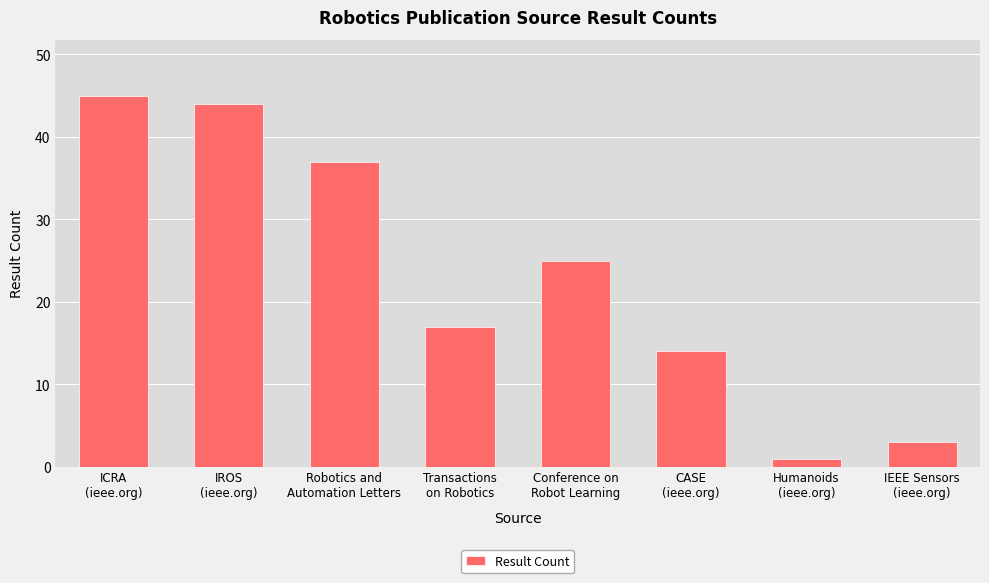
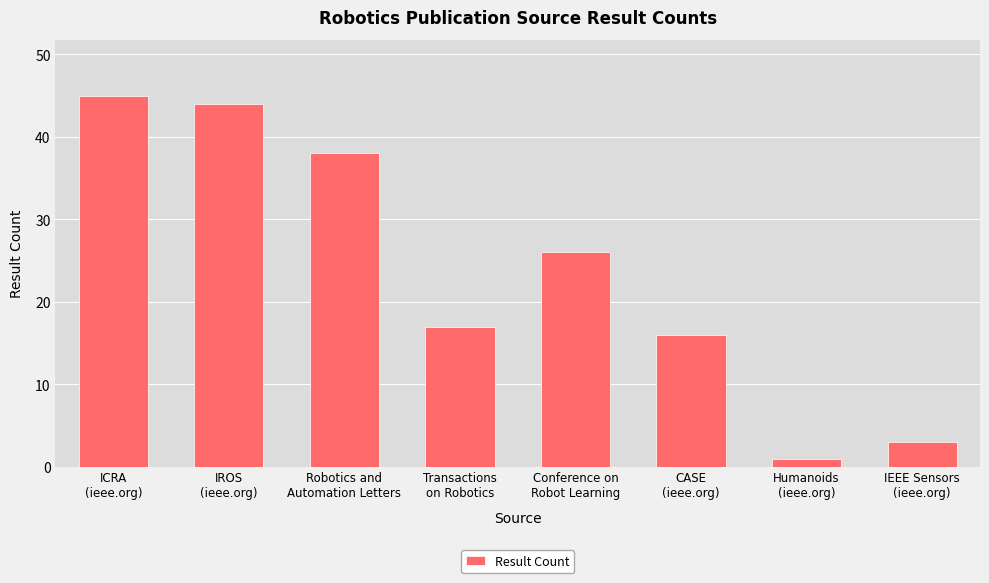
Robotics and Automation Letters: 37 -> 38
Conference on Robot Learning: 25 -> 26
CASE (ieee.org): 14 -> 16
